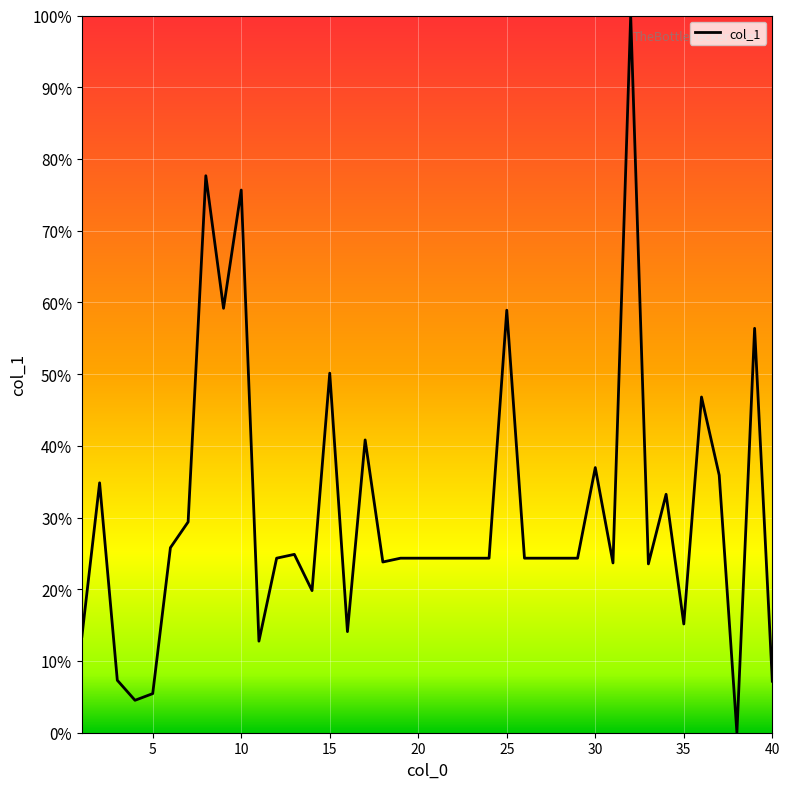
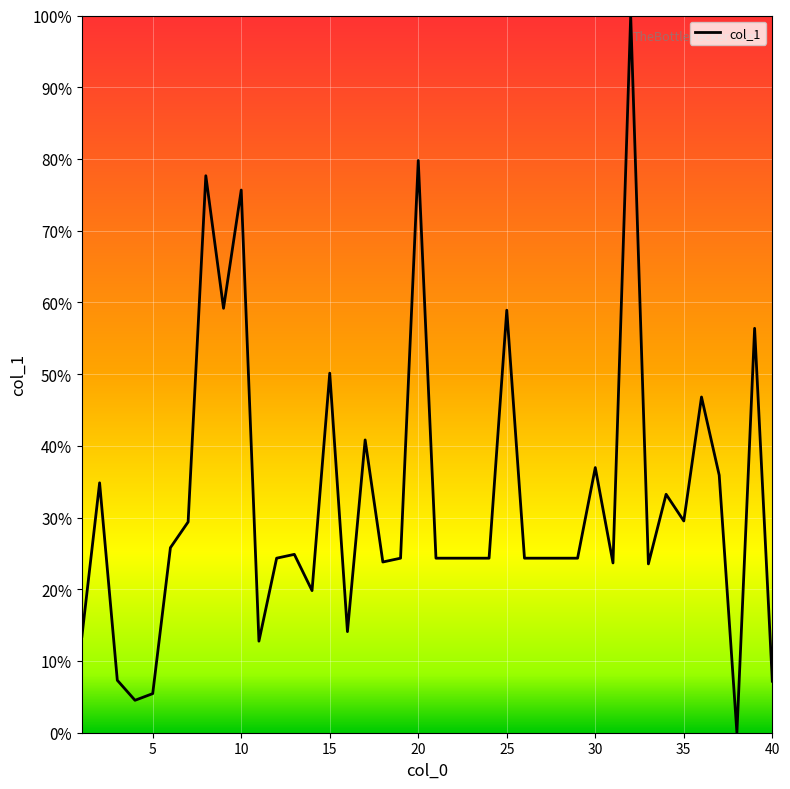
20: 24% -> 80%
35: 15% -> 30%
